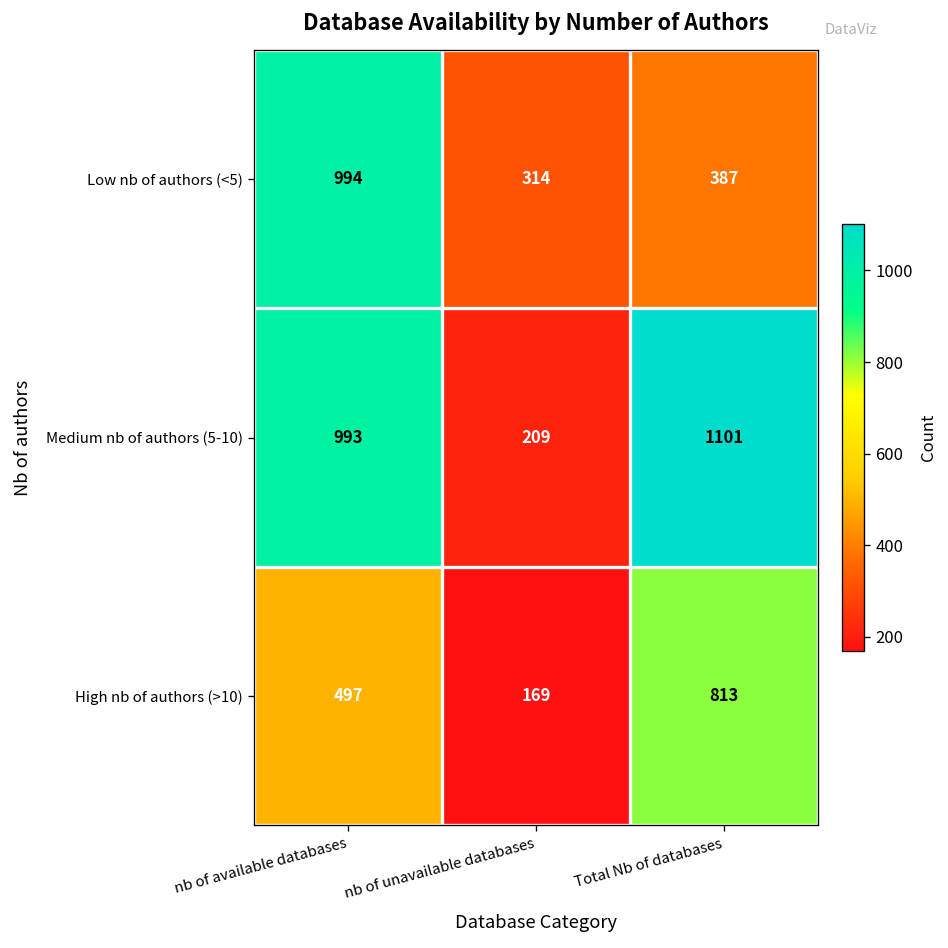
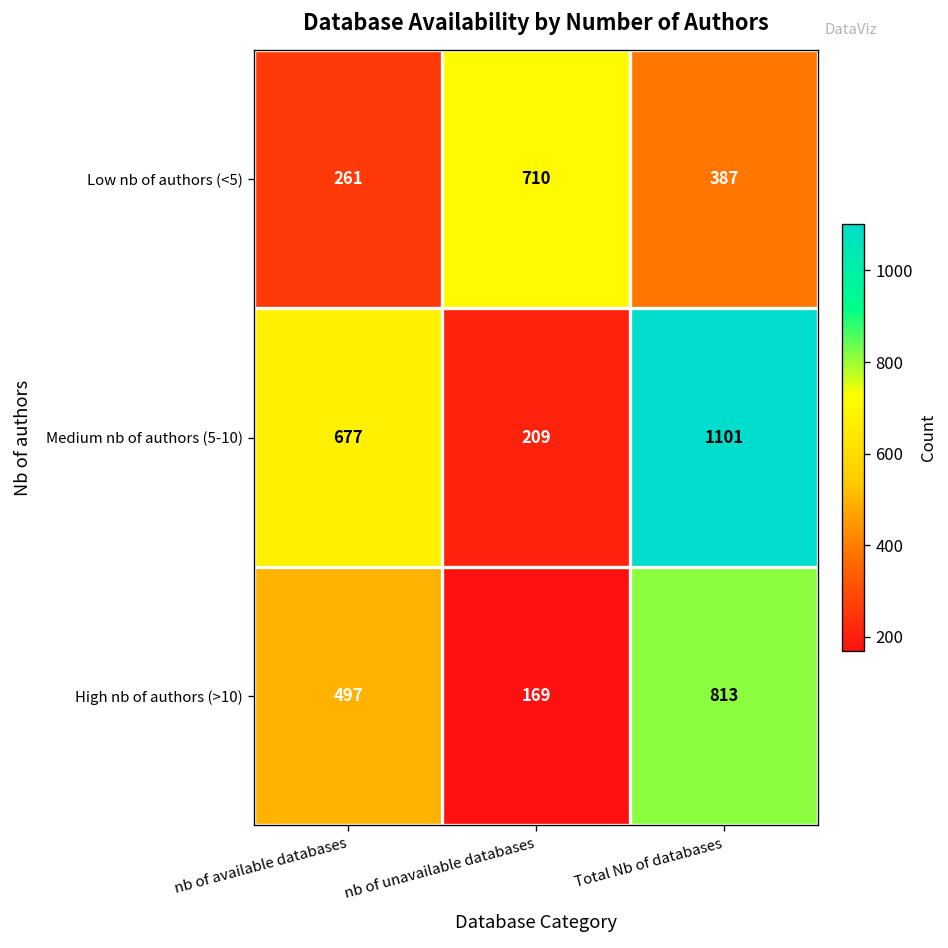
Low nb of authors (<5), nb of available databases: 994 -> 261
Low nb of authors (<5), nb of unavailable databases: 314 -> 710
Medium nb of authors (5-10), nb of available databases: 993 -> 677
